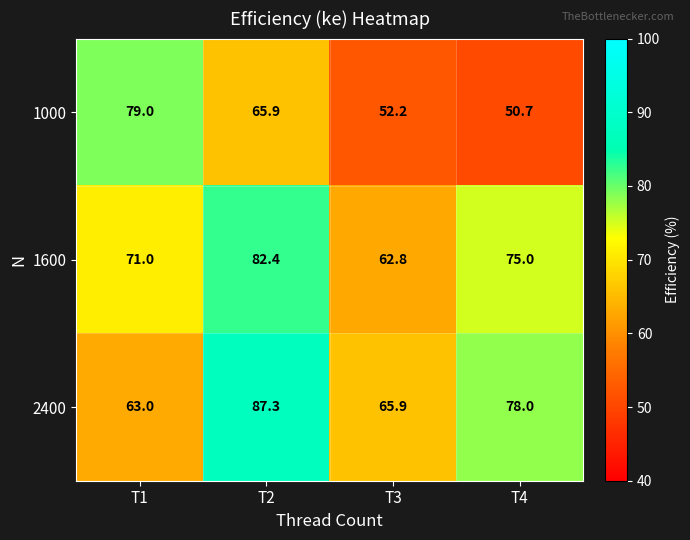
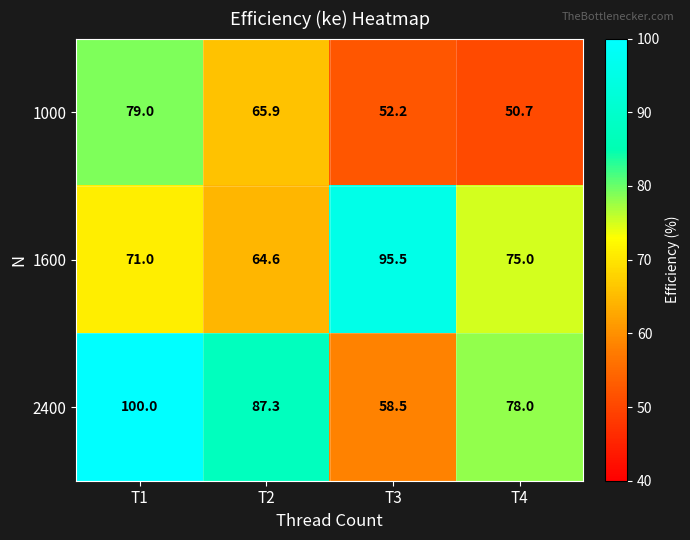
1600, T2: 82.4 -> 64.6
1600, T3: 62.8 -> 95.5
2400, T1: 63.0 -> 100.0
2400, T3: 65.9 -> 58.5
